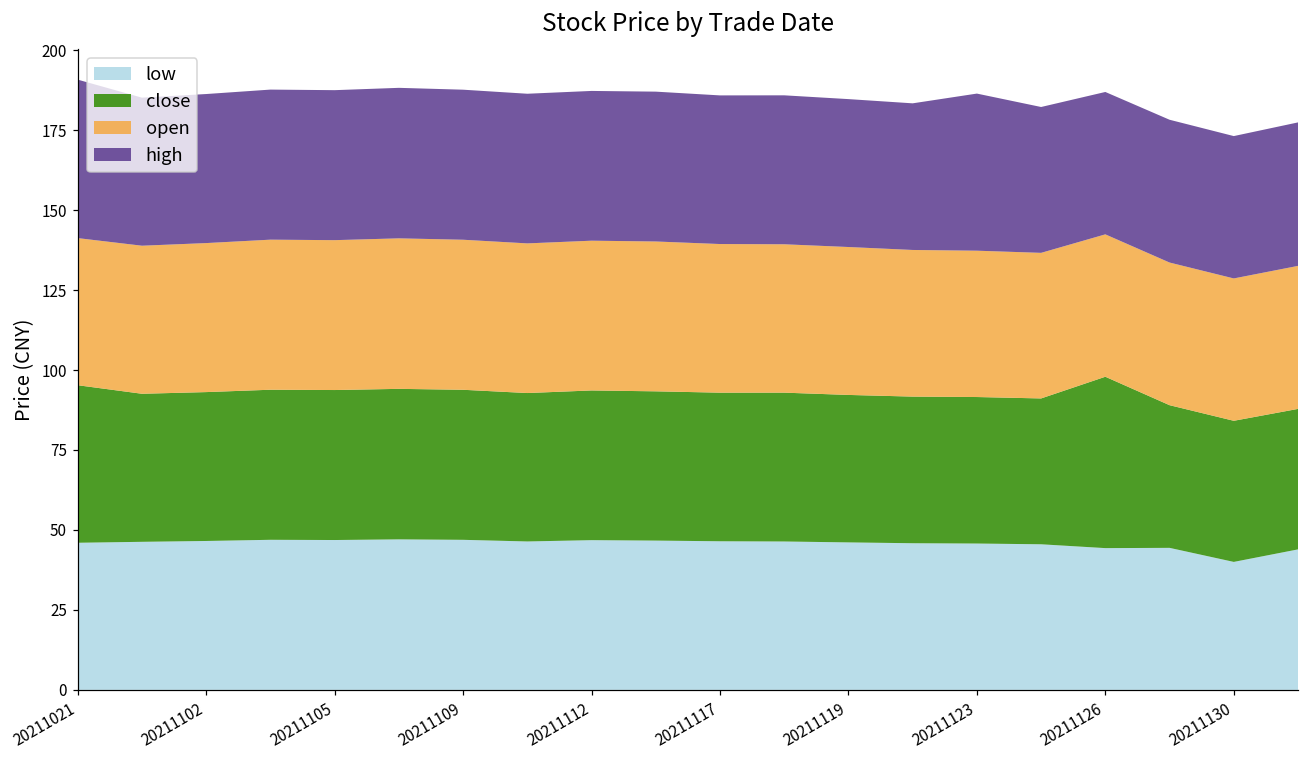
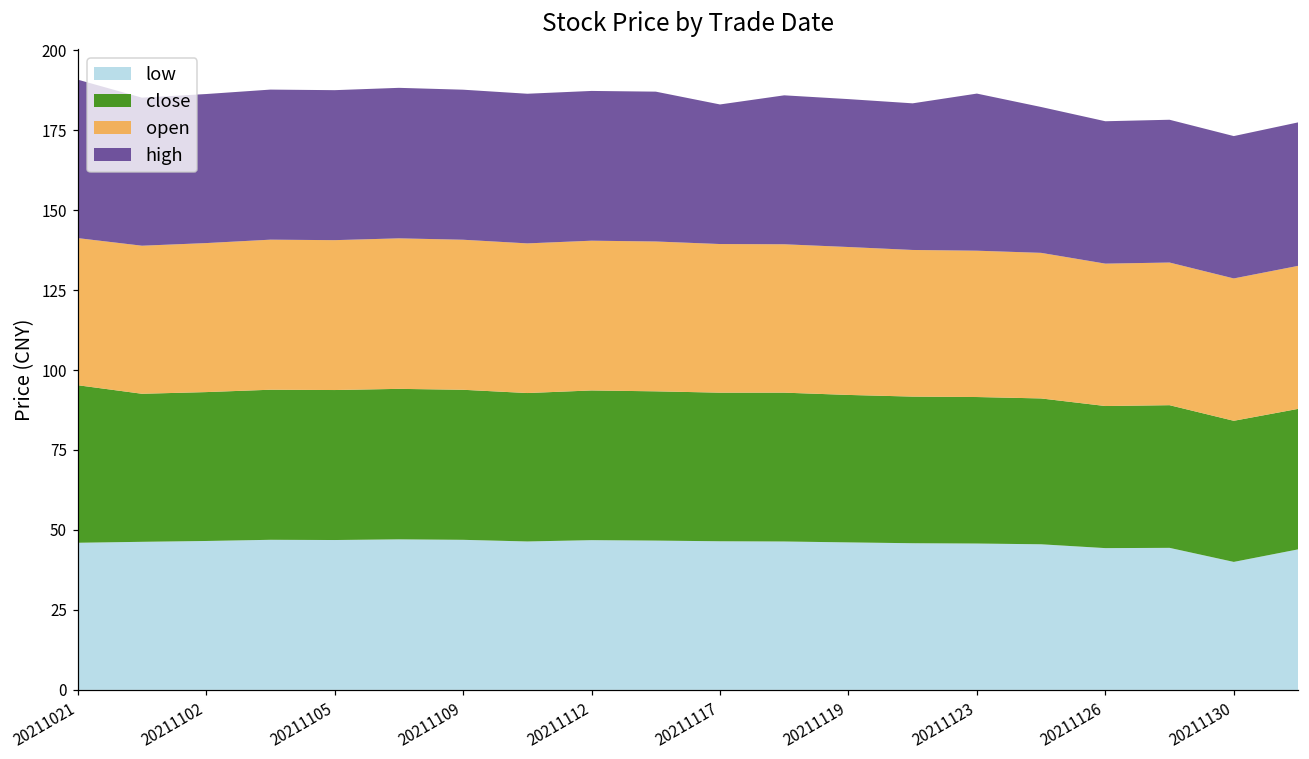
high, 20211117: 46 -> 44
close, 20211126: 54 -> 44
